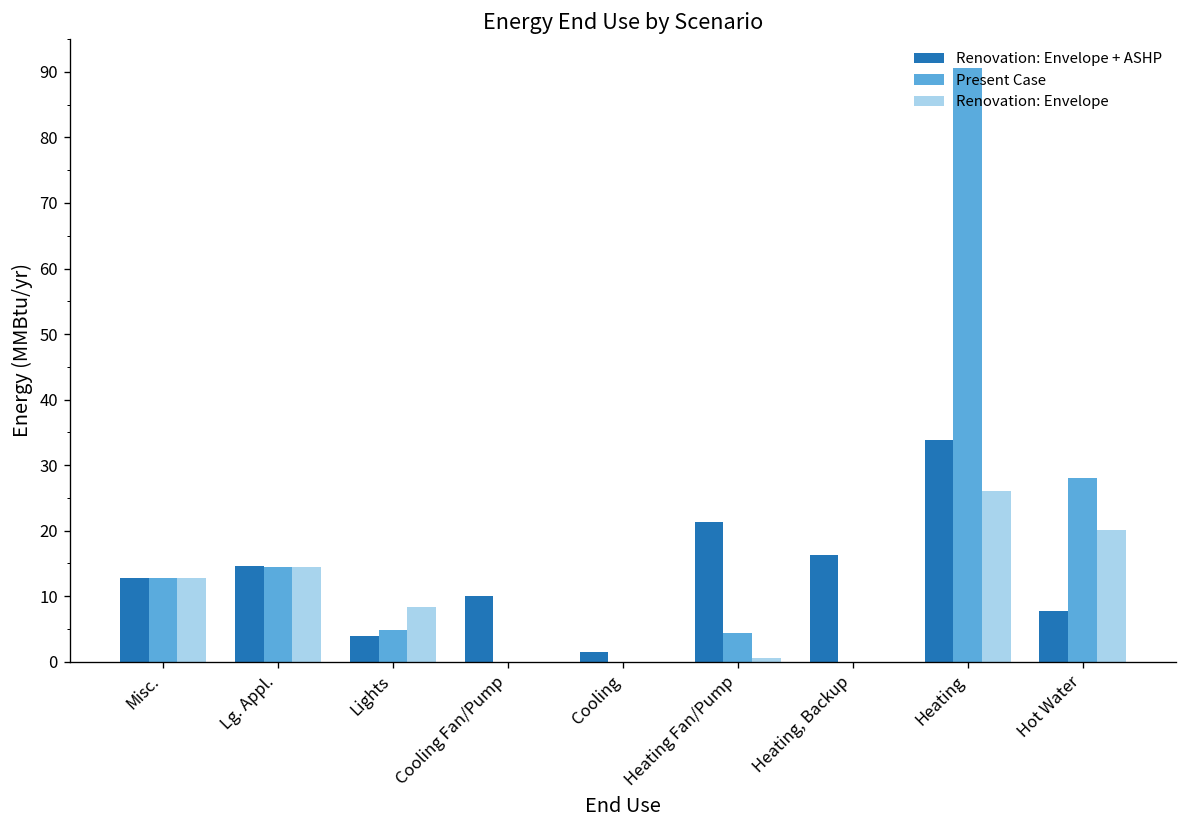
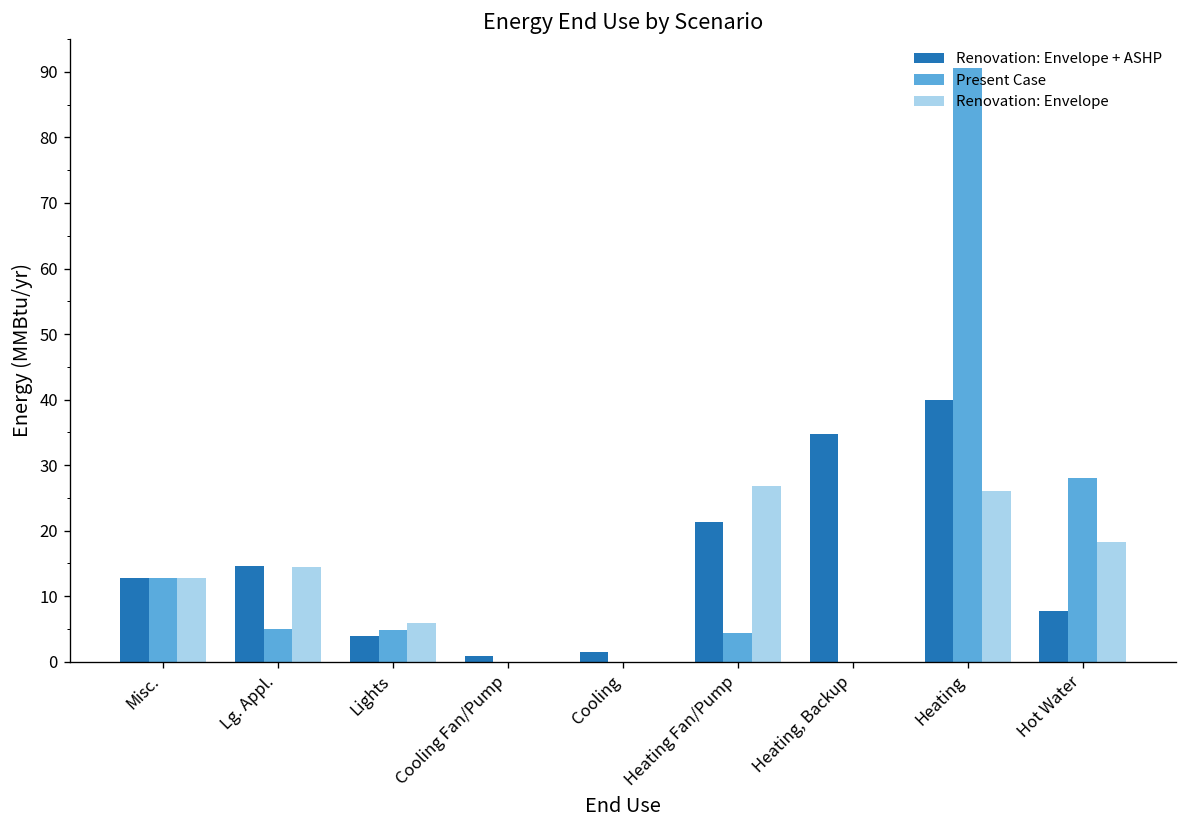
Present Case, Lg. Appl.: 15 -> 5
Renovation: Envelope, Lights: 8 -> 6
Renovation: Envelope + ASHP, Cooling Fan/Pump: 10 -> 1
Renovation: Envelope, Heating Fan/Pump: 1 -> 27
Renovation: Envelope + ASHP, Heating, Backup: 16 -> 35
Renovation: Envelope + ASHP, Heating: 34 -> 40
Renovation: Envelope, Hot Water: 20 -> 18
